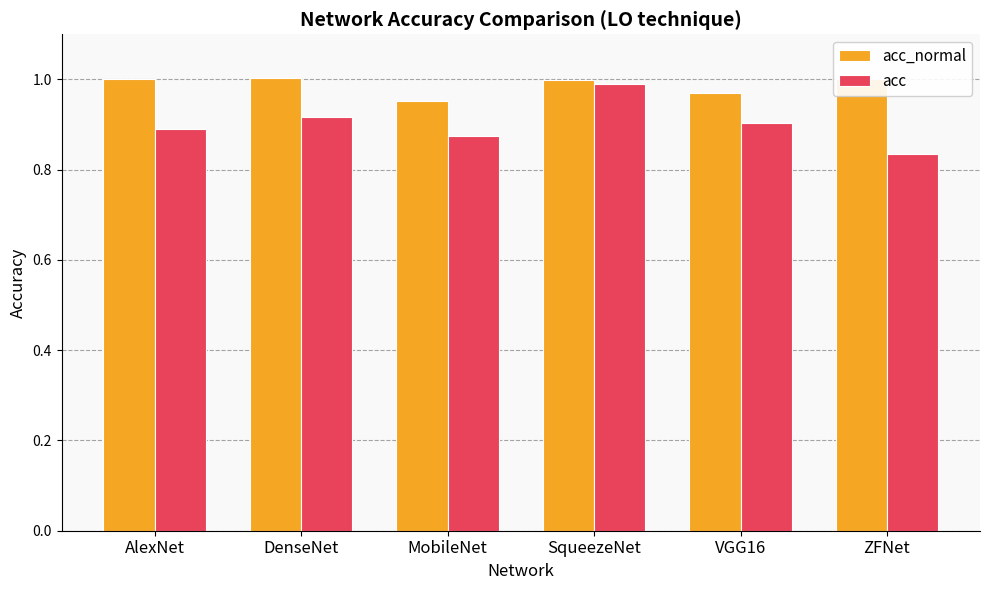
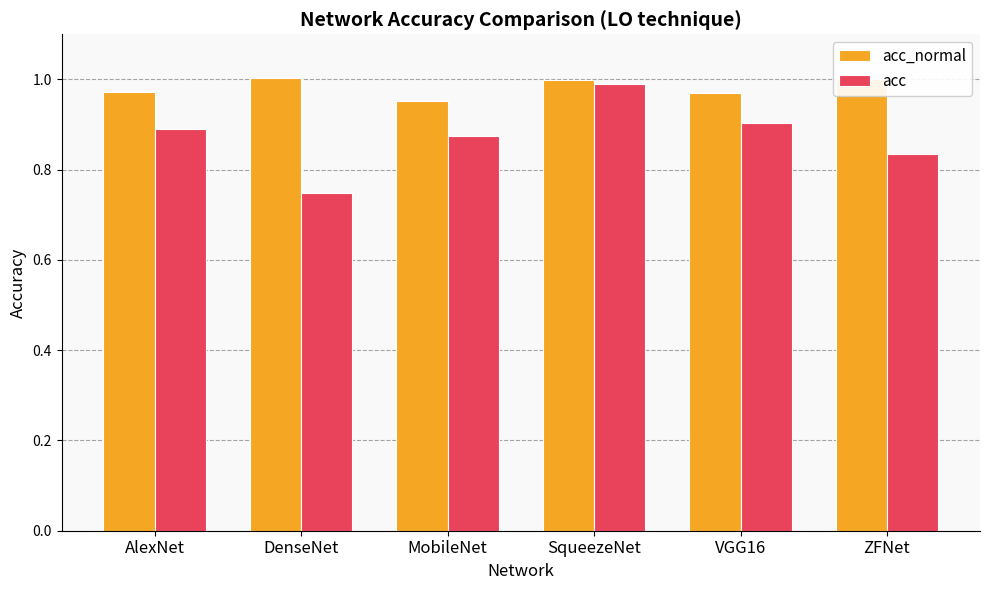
acc_normal, AlexNet: 1.00 -> 0.97
acc, DenseNet: 0.92 -> 0.75
